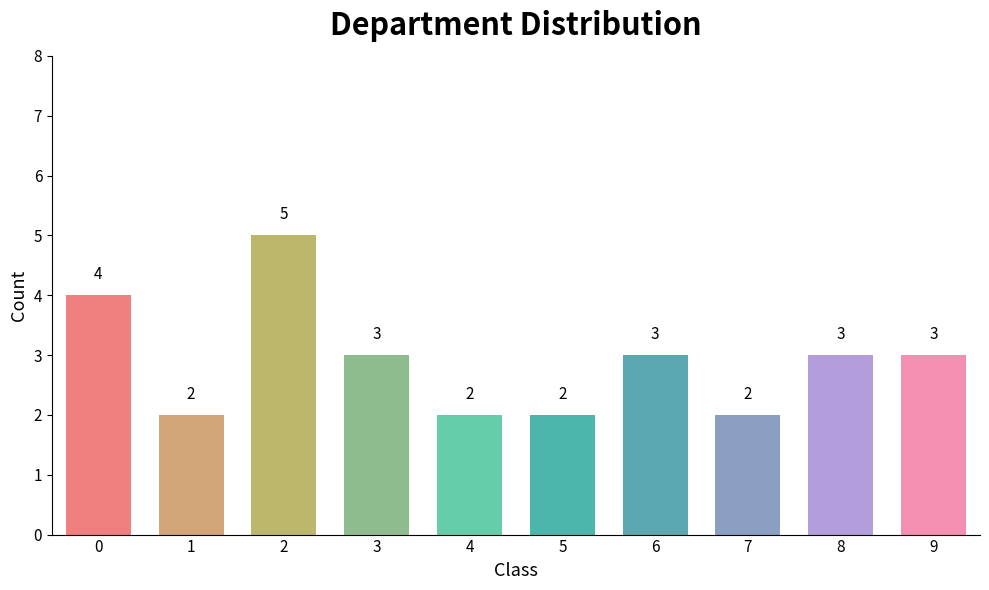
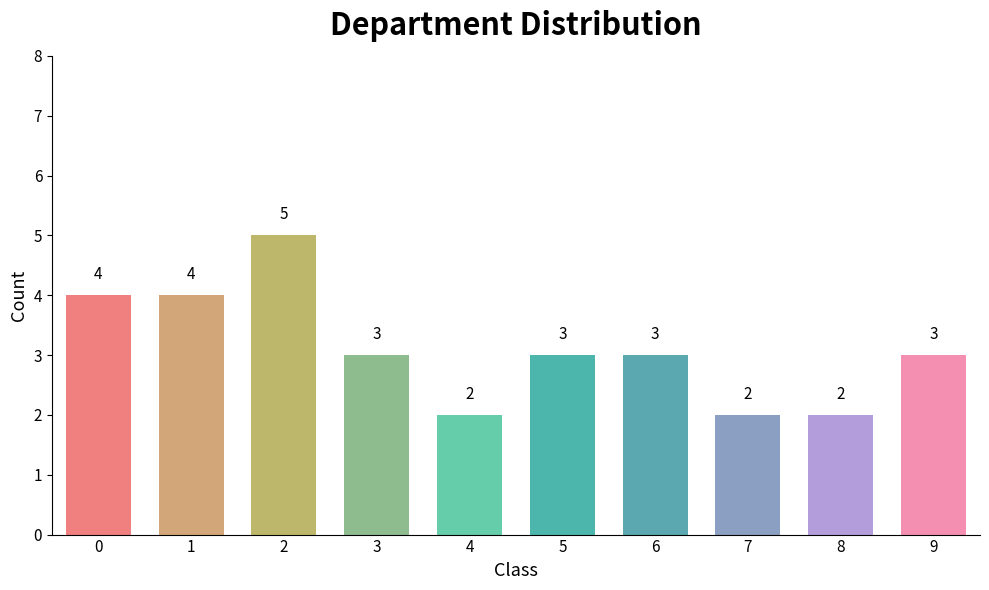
1: 2 -> 4
5: 2 -> 3
8: 3 -> 2
